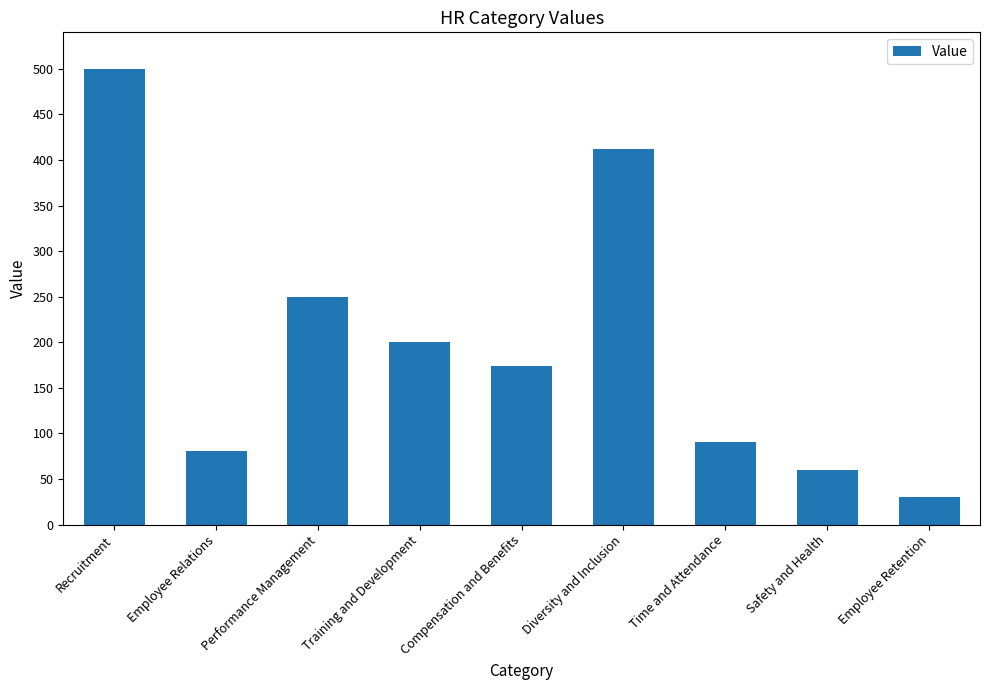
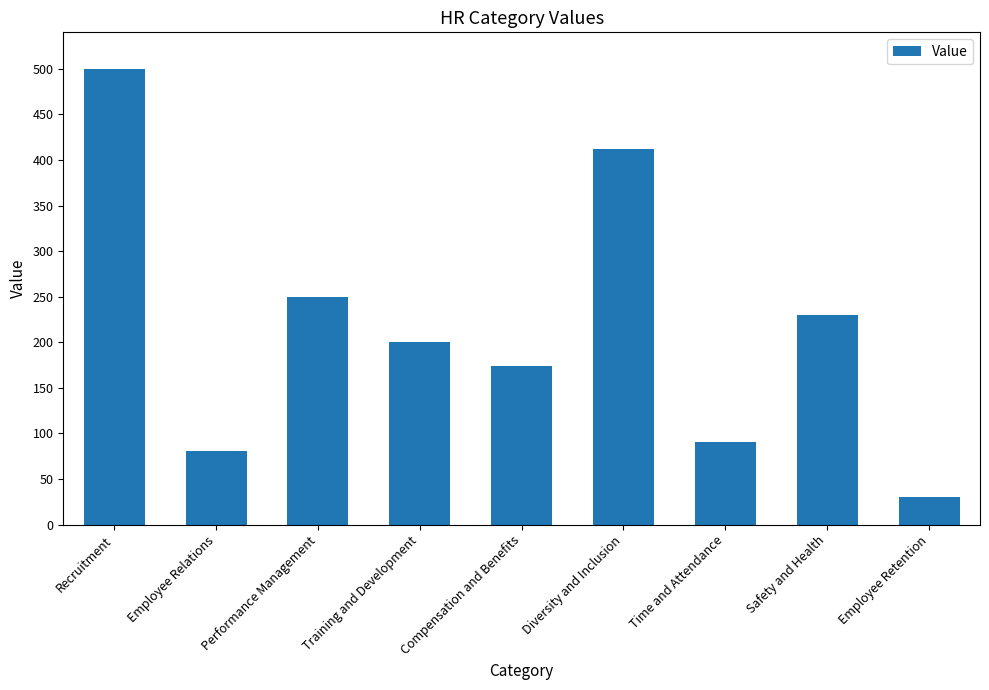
Safety and Health: 60 -> 230
